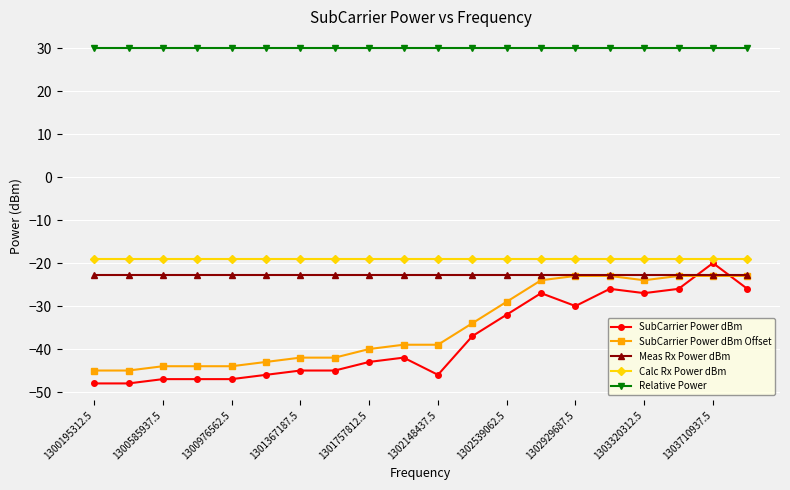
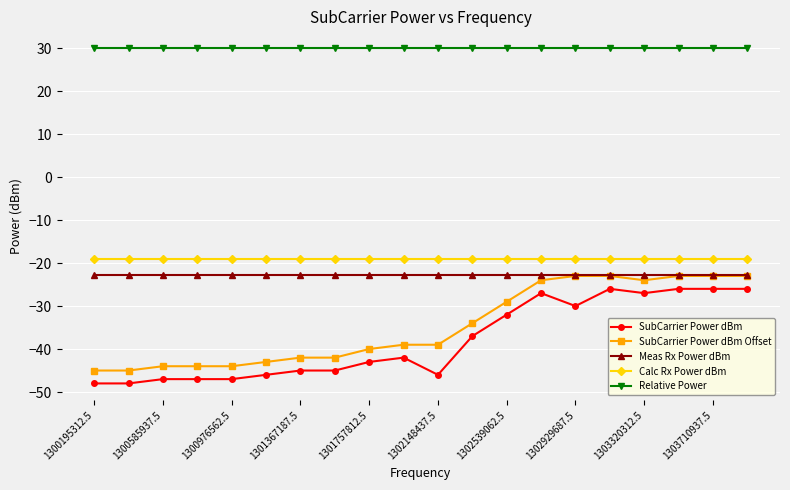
SubCarrier Power dBm, 1303710937.5: -20 -> -26
